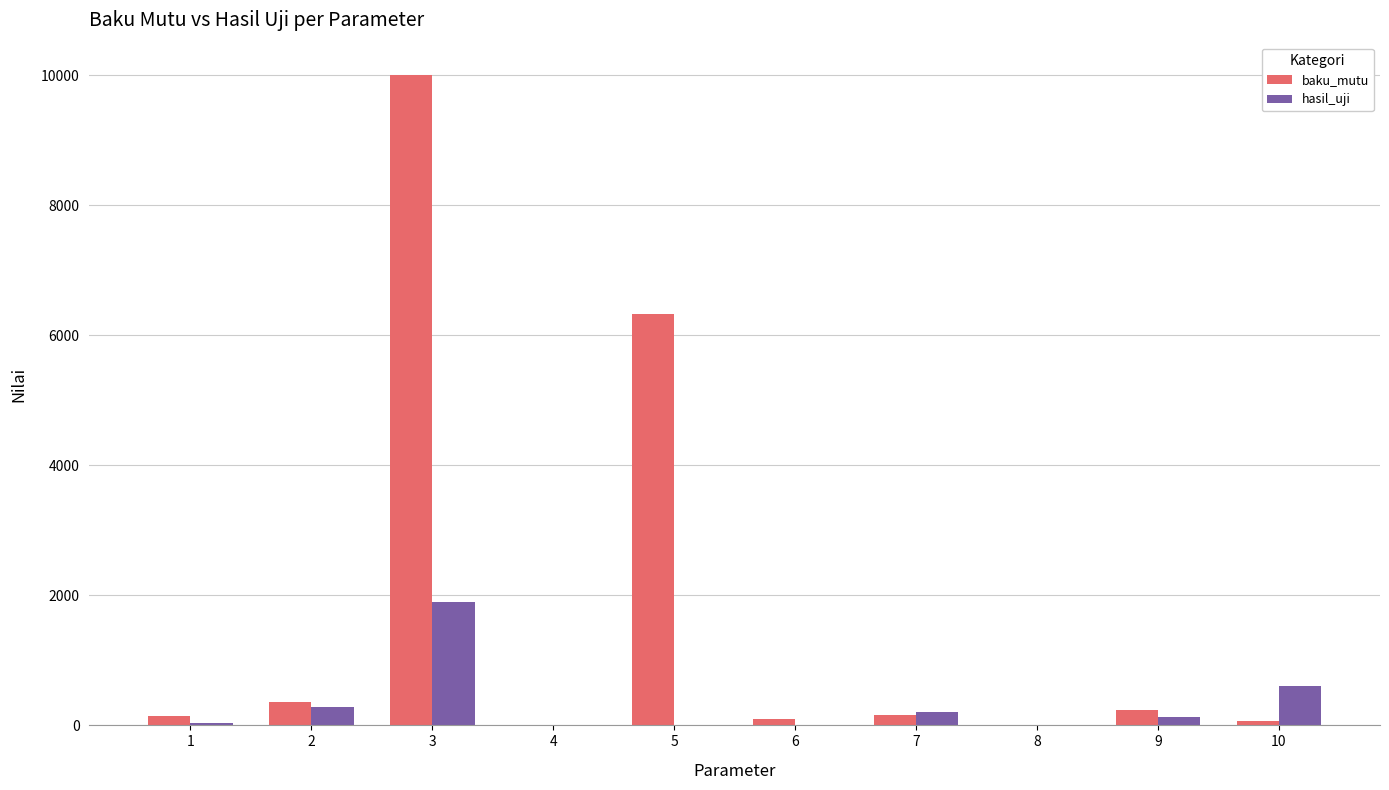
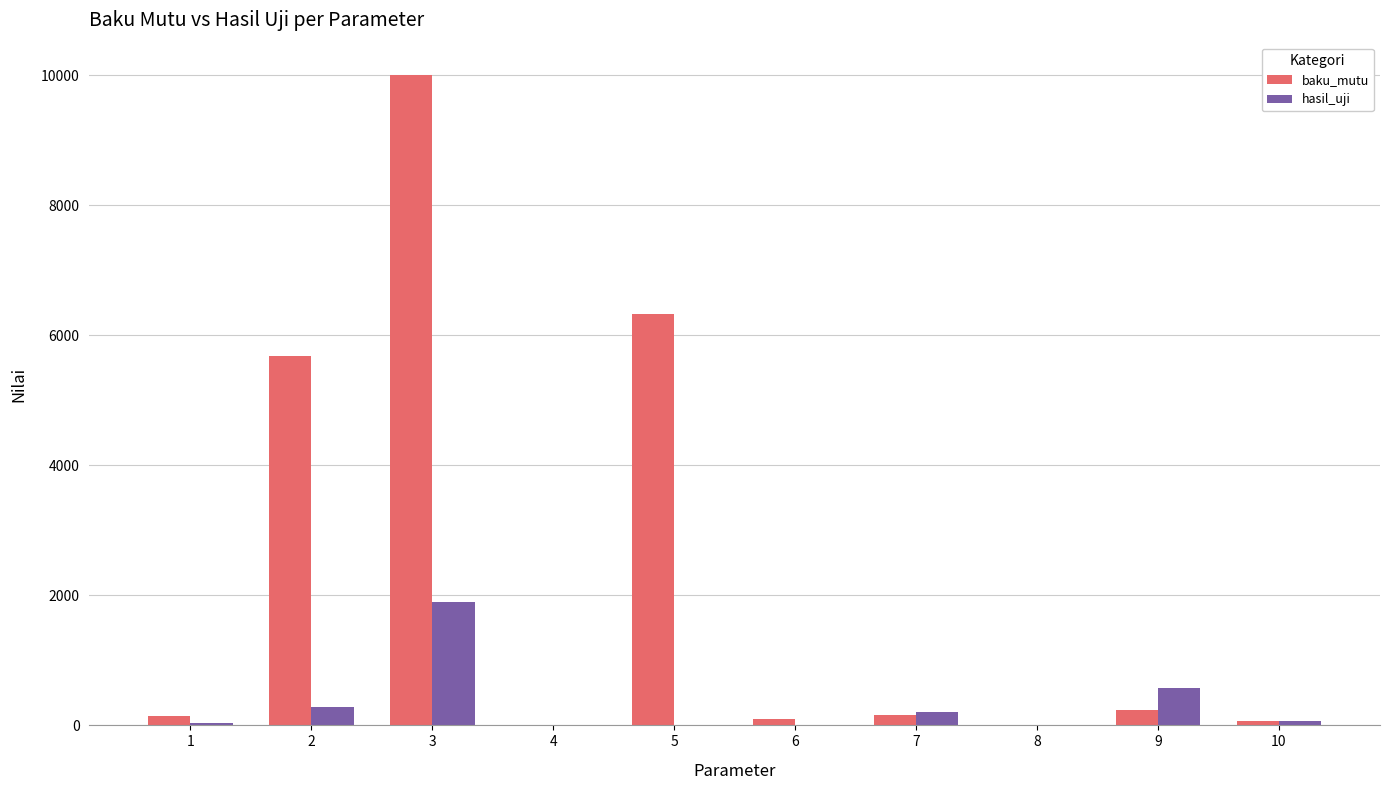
baku_mutu, 2: 400 -> 5700
hasil_uji, 9: 100 -> 600
hasil_uji, 10: 600 -> 100
